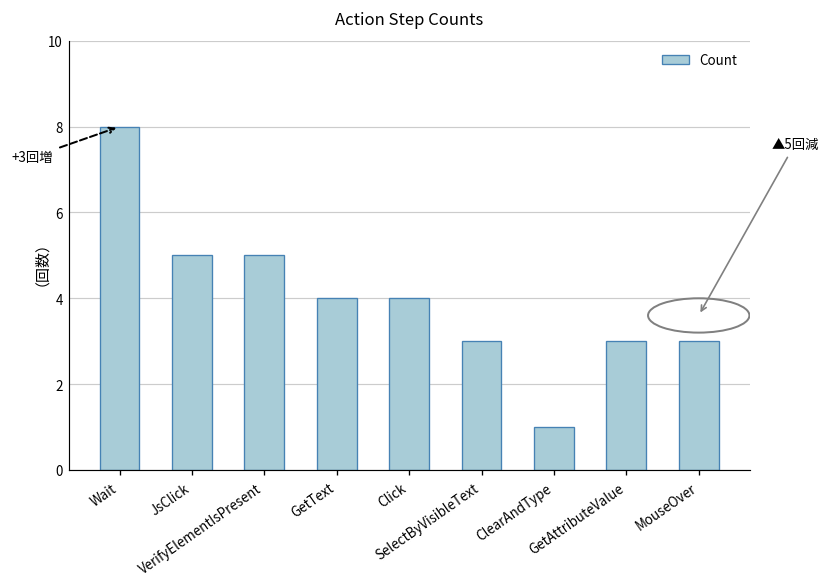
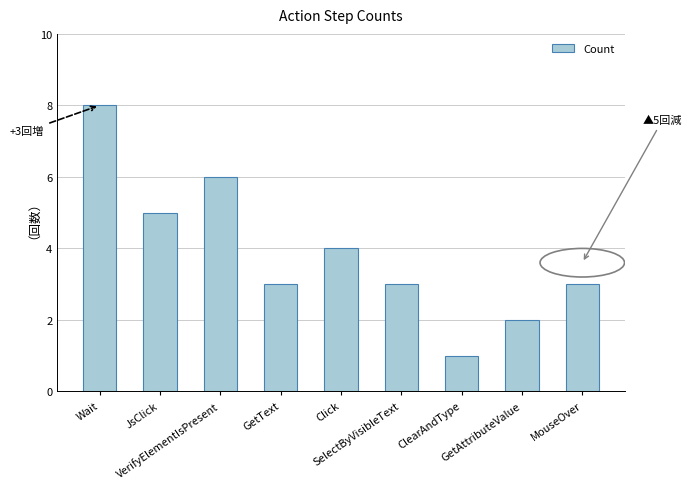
VerifyElementIsPresent: 5 -> 6
GetText: 4 -> 3
GetAttributeValue: 3 -> 2
